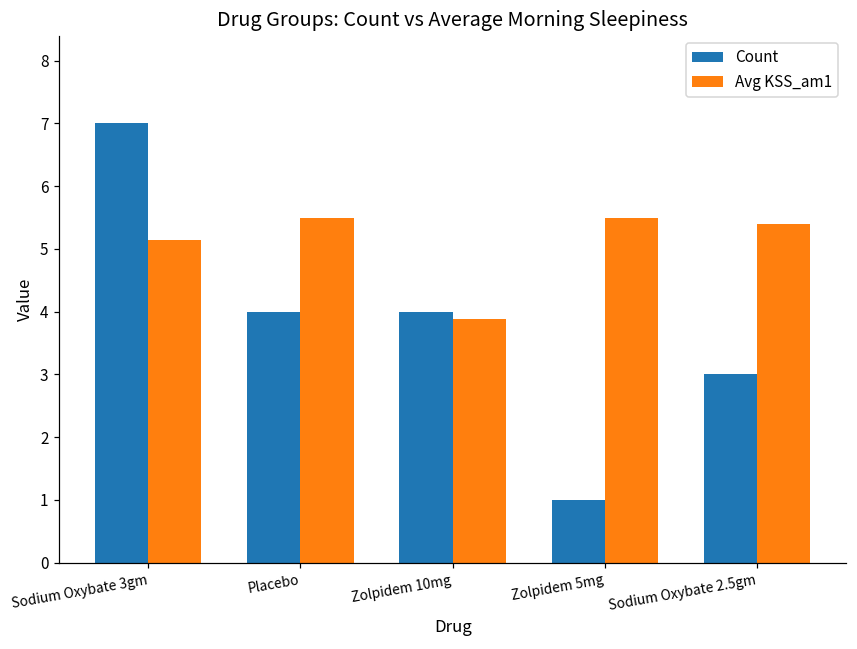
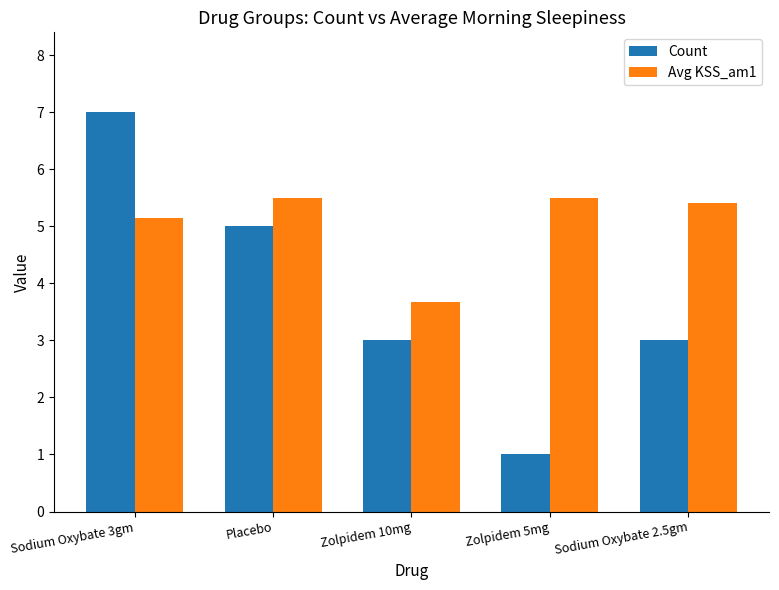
Count, Placebo: 4 -> 5
Count, Zolpidem 10mg: 4 -> 3
Avg KSS_am1, Zolpidem 10mg: 3.9 -> 3.7
